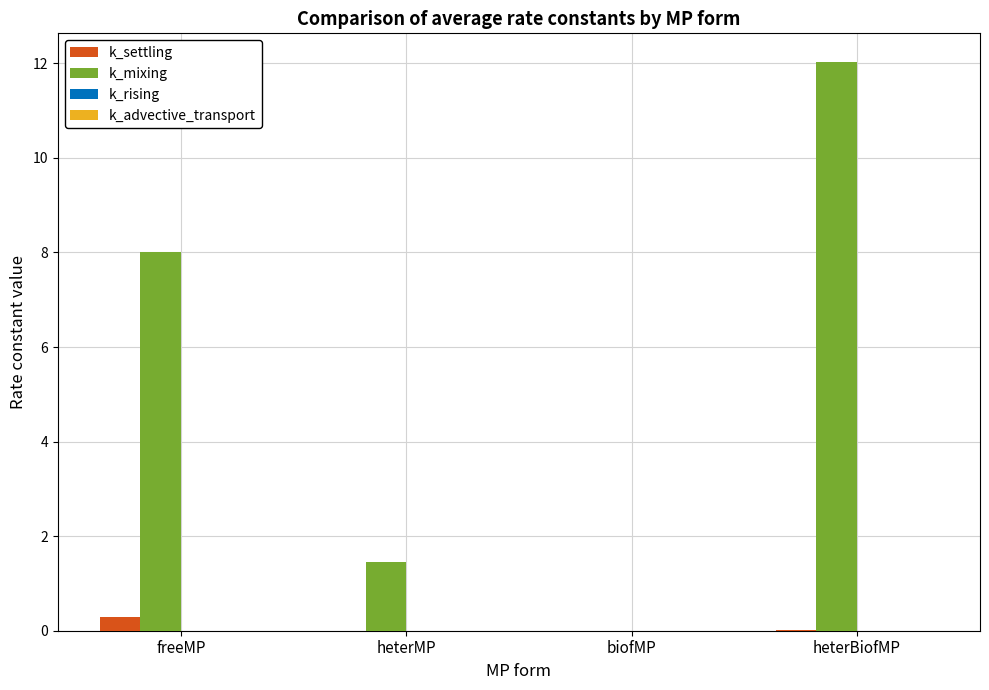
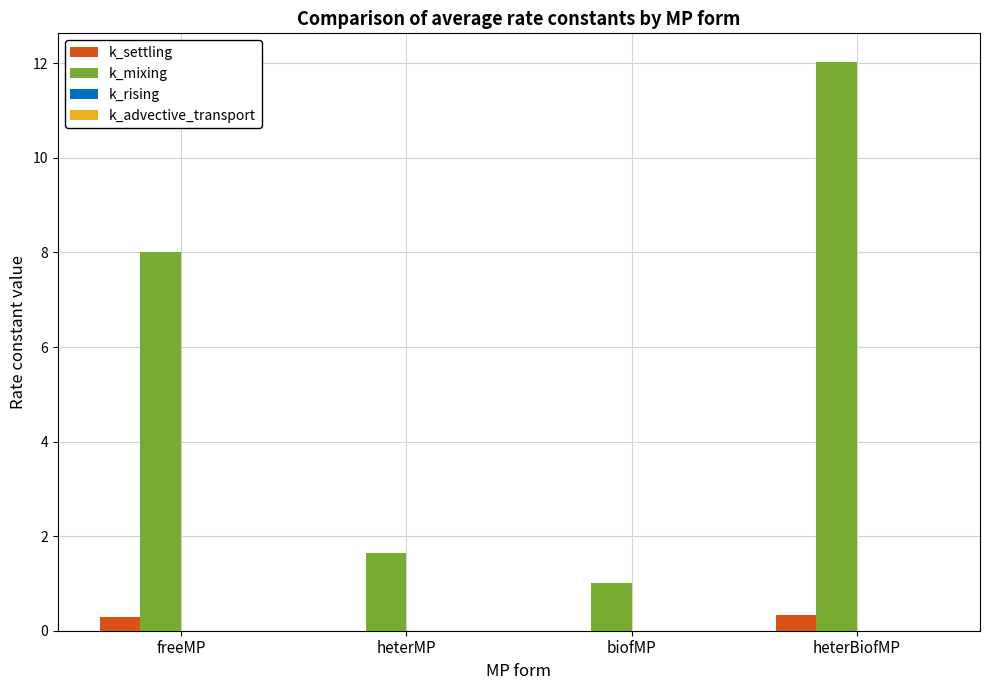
k_mixing, heterMP: 1.5 -> 1.6
k_mixing, biofMP: 0 -> 1
k_settling, heterBiofMP: 0.0 -> 0.3
